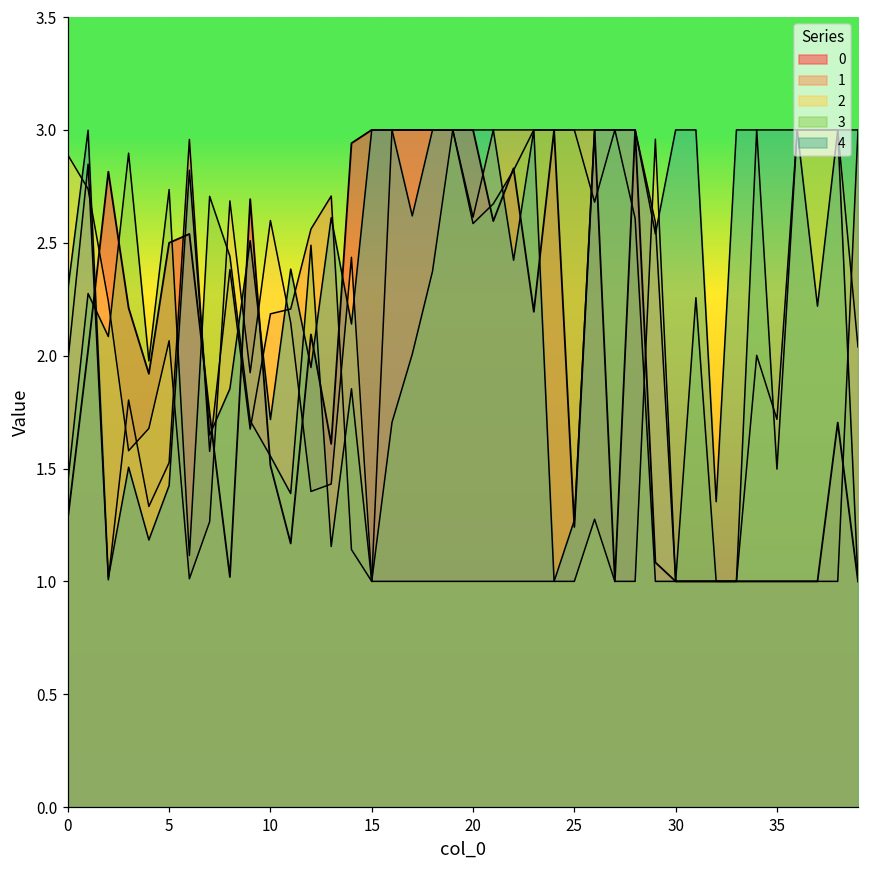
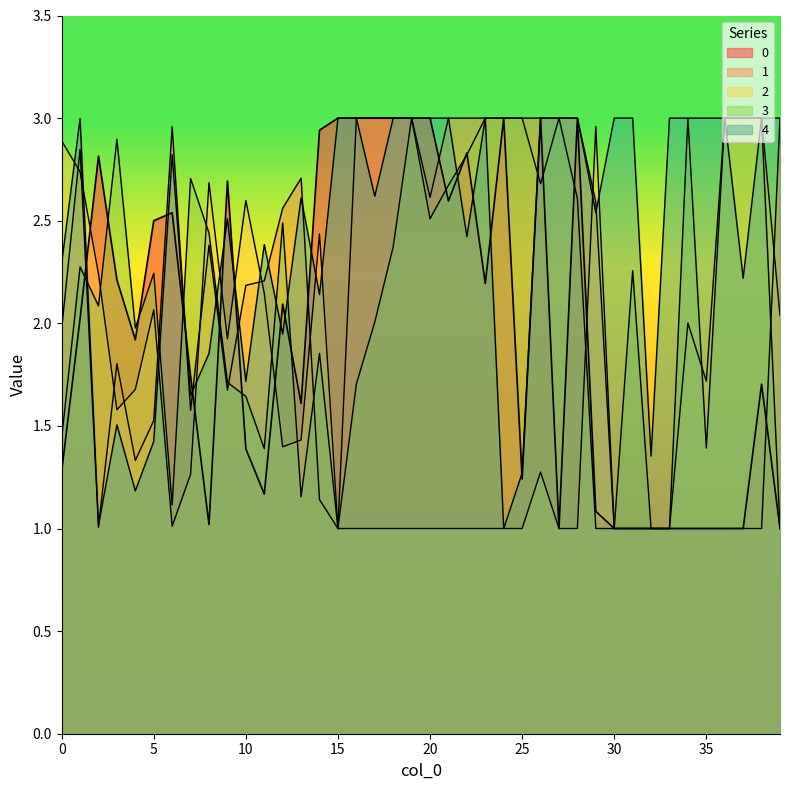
3, 5: 2.74 -> 2.24
0, 10: 1.51 -> 1.39
3, 10: 1.55 -> 1.64
3, 20: 2.59 -> 2.51
3, 35: 1.50 -> 1.39
